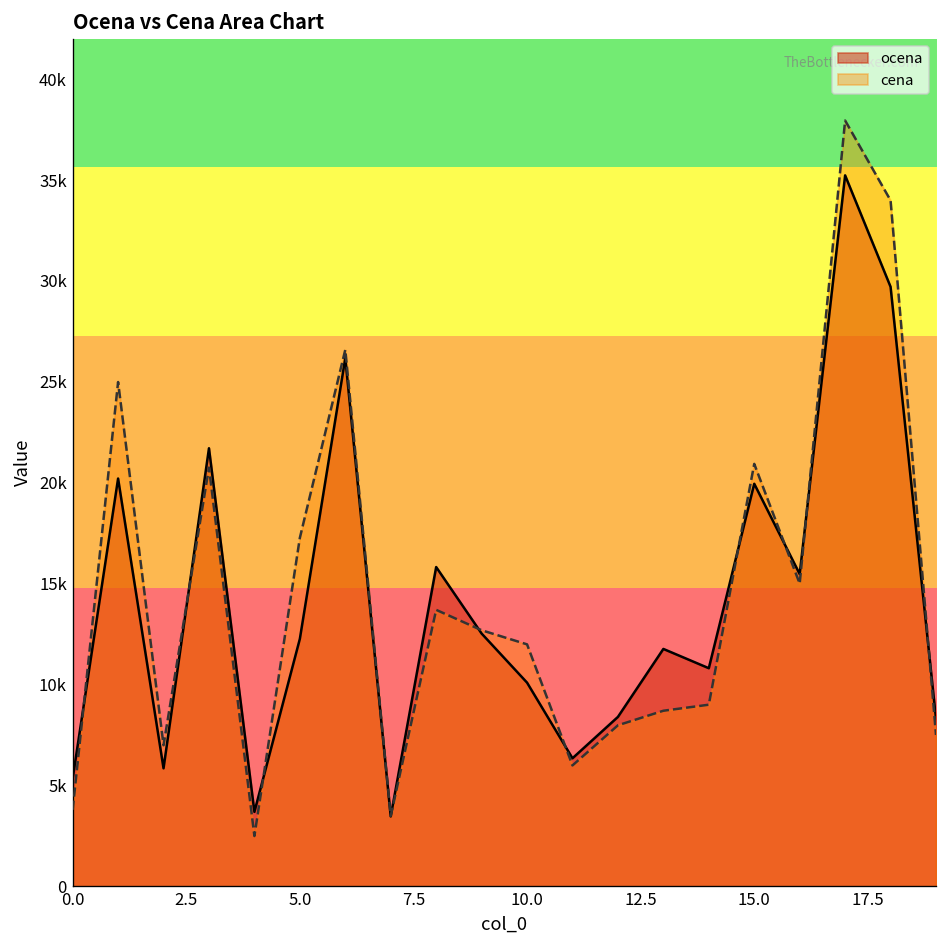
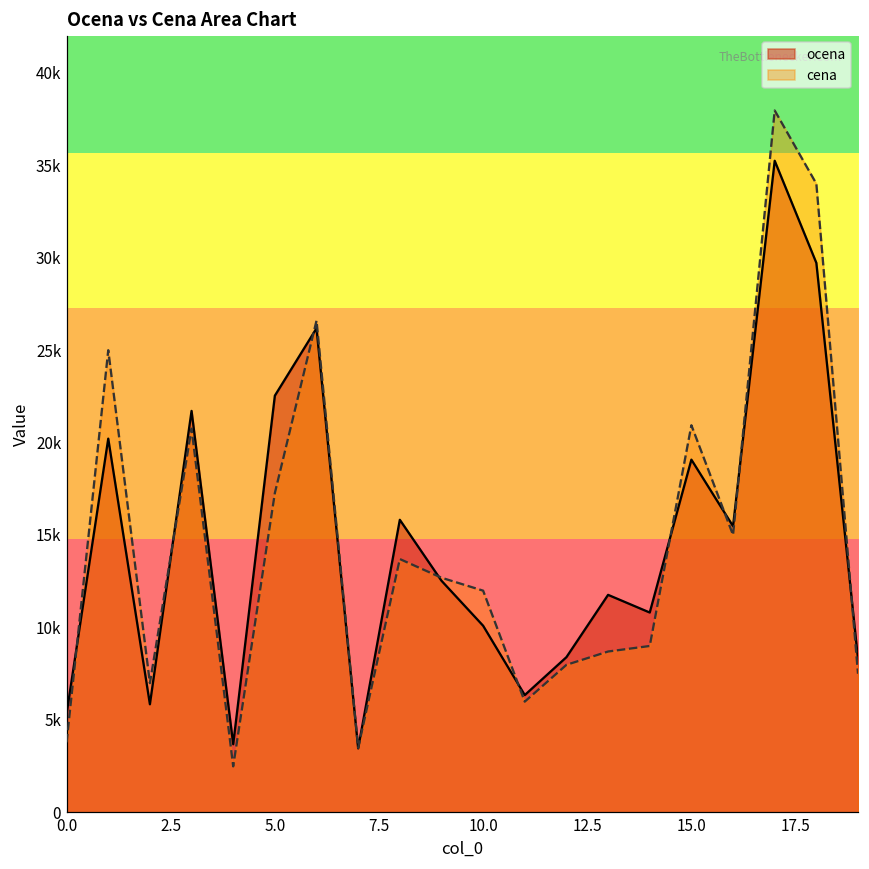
ocena, 5.0: 12300 -> 22500
ocena, 15.0: 19900 -> 19100
